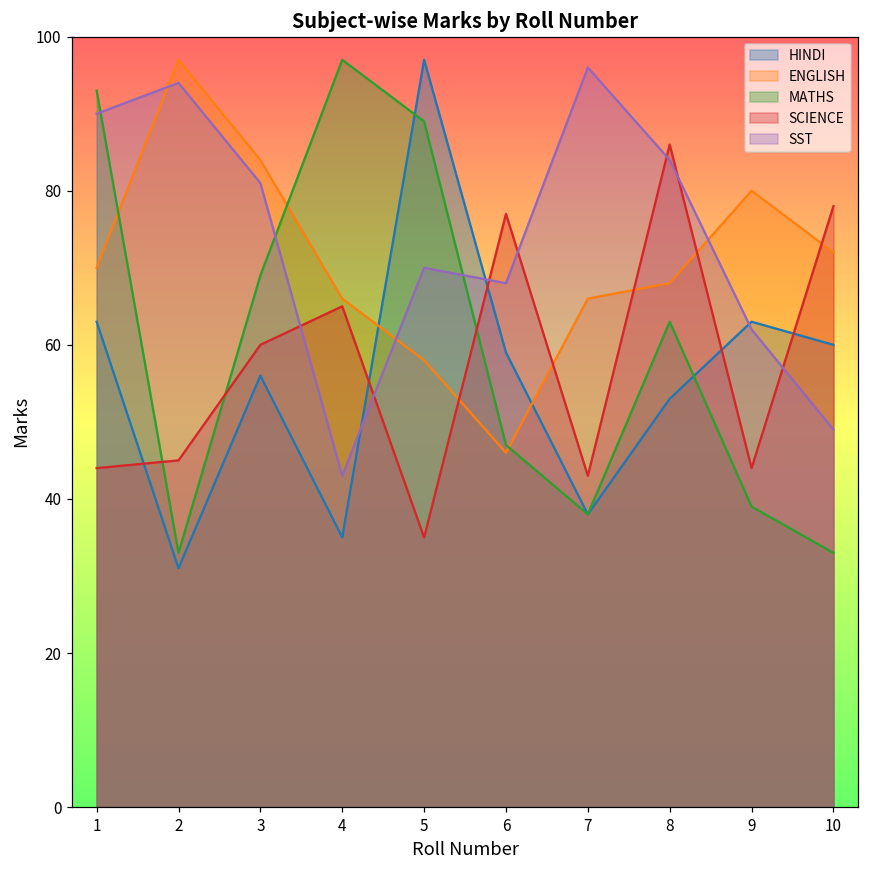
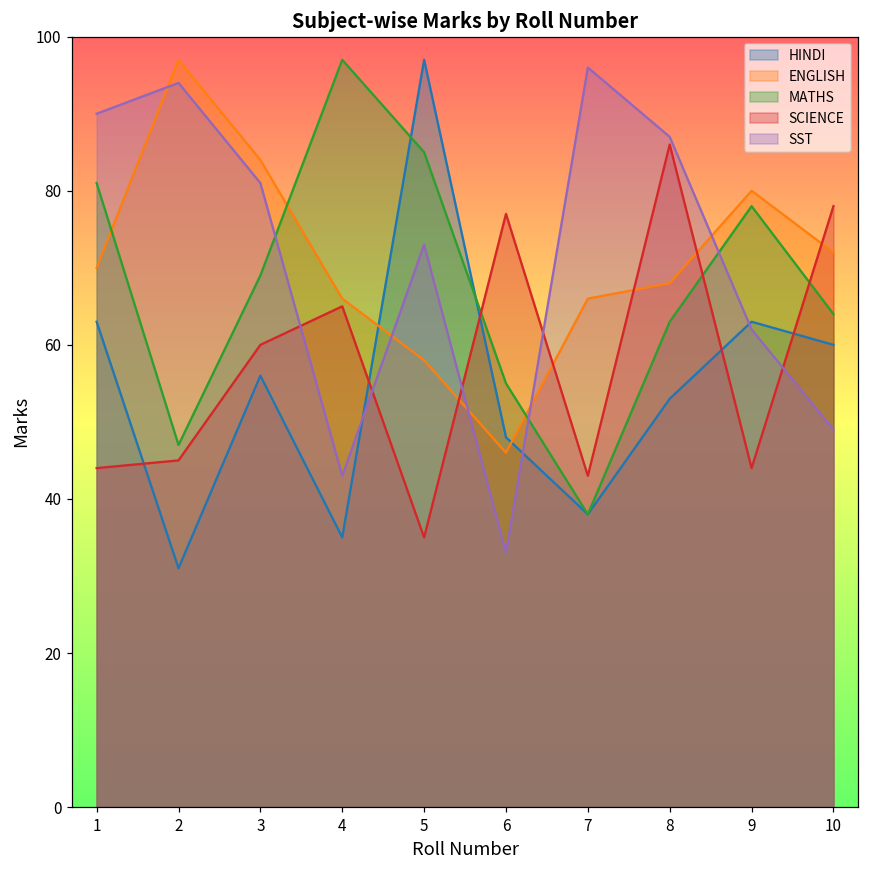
MATHS, 1: 93 -> 81
MATHS, 2: 33 -> 47
MATHS, 5: 89 -> 85
SST, 5: 70 -> 73
HINDI, 6: 59 -> 48
MATHS, 6: 47 -> 55
SST, 6: 68 -> 33
SST, 8: 84 -> 87
MATHS, 9: 39 -> 78
MATHS, 10: 33 -> 64
